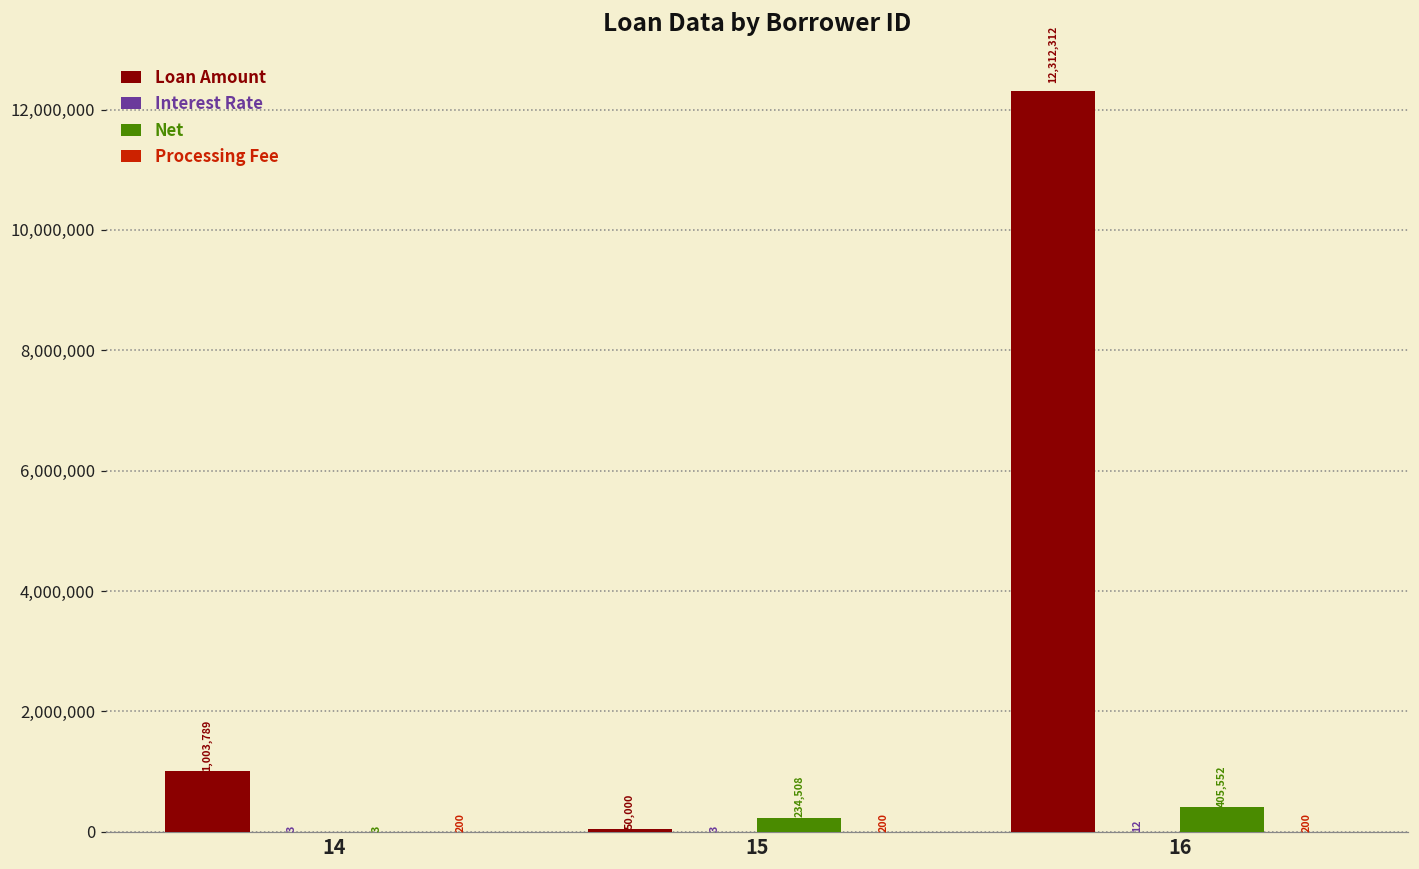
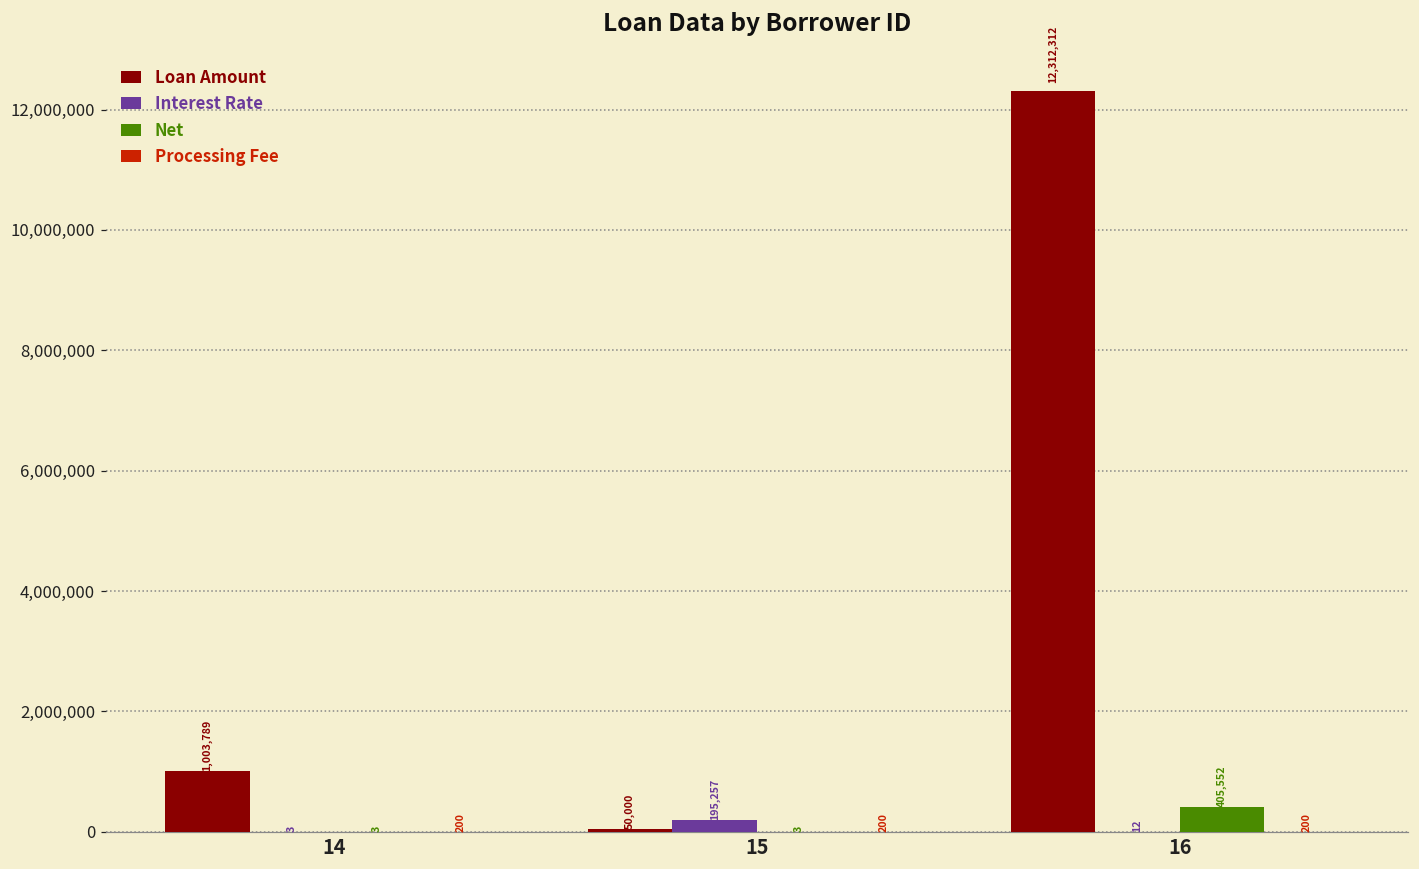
Interest Rate, 15: 3 -> 195,257
Net, 15: 234,508 -> 3
